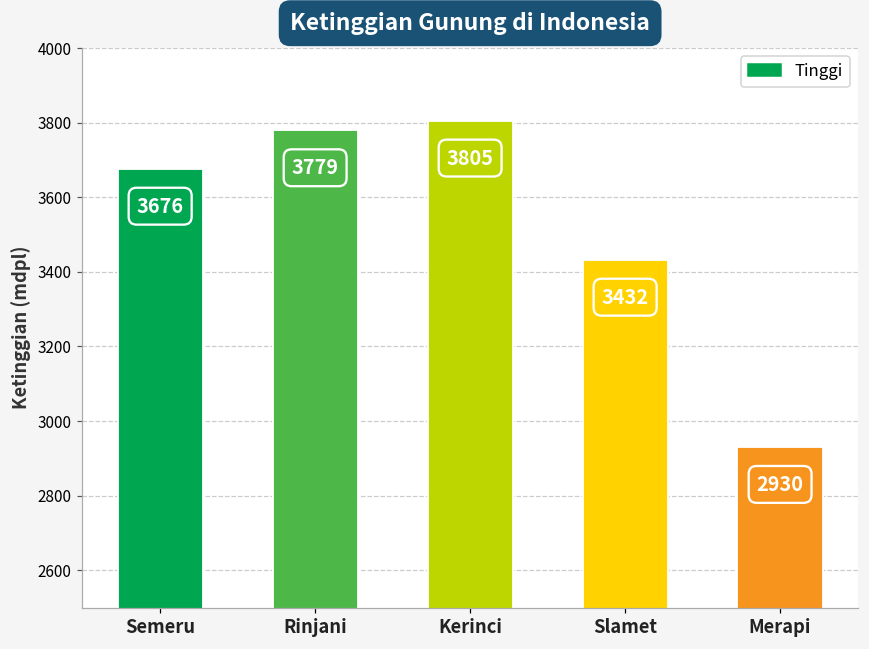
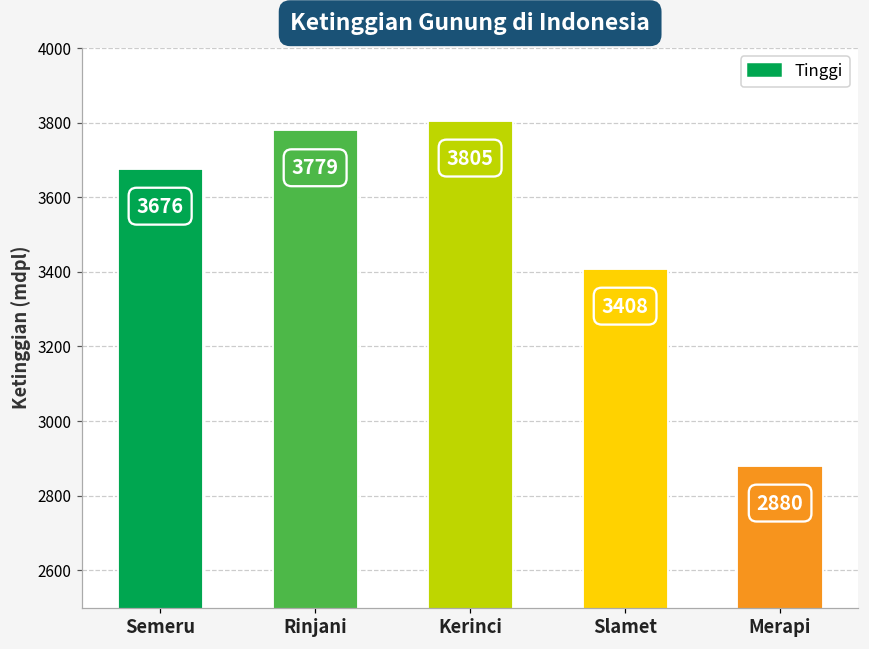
Slamet: 3432 -> 3408
Merapi: 2930 -> 2880
